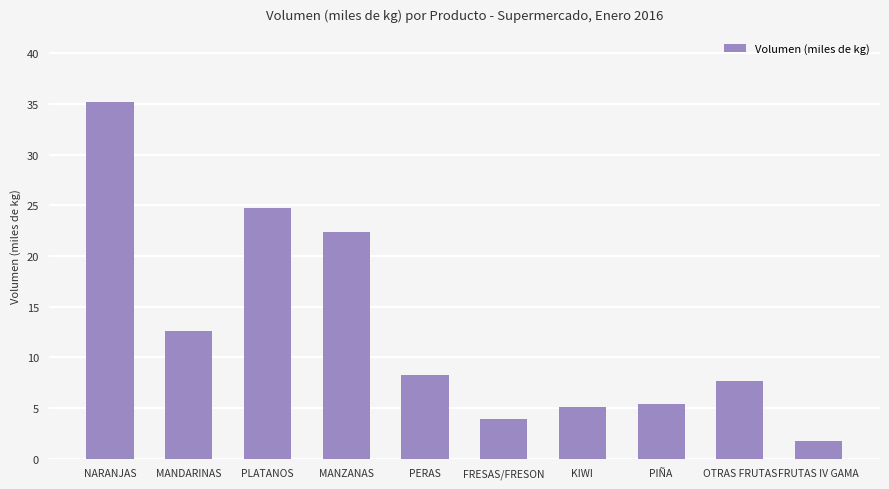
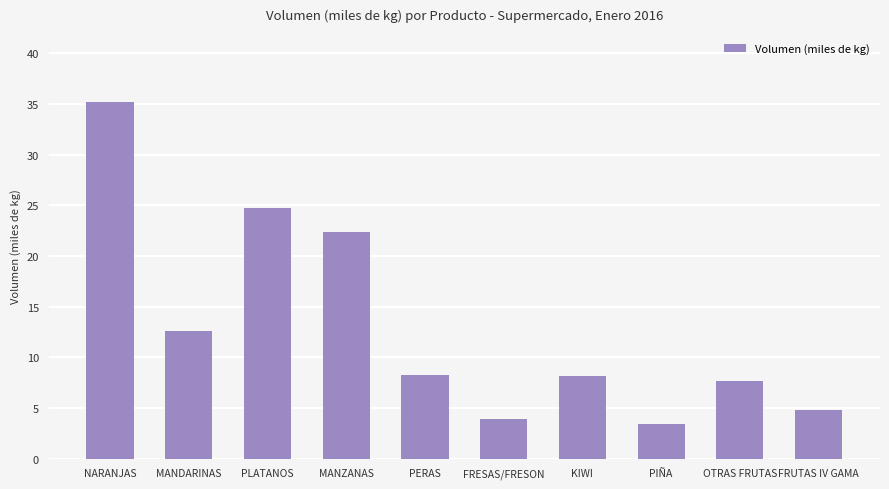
KIWI: 5.1 -> 8.2
PIÑA: 5.4 -> 3.5
FRUTAS IV GAMA: 1.7 -> 4.8
